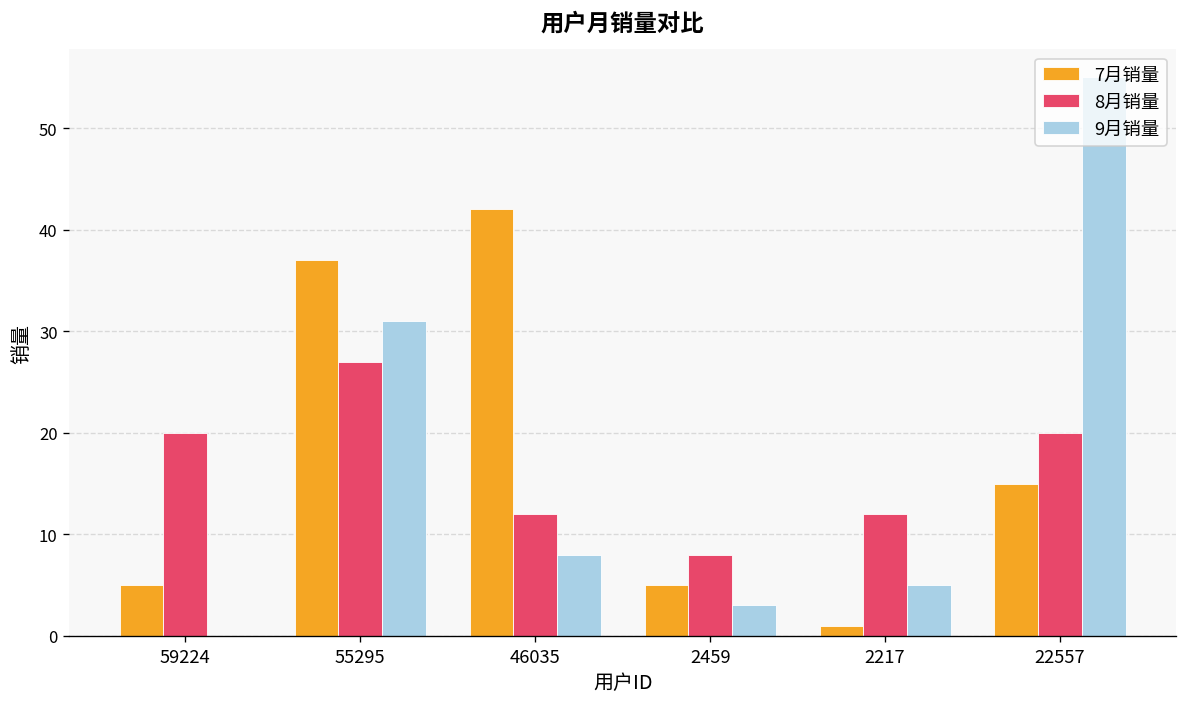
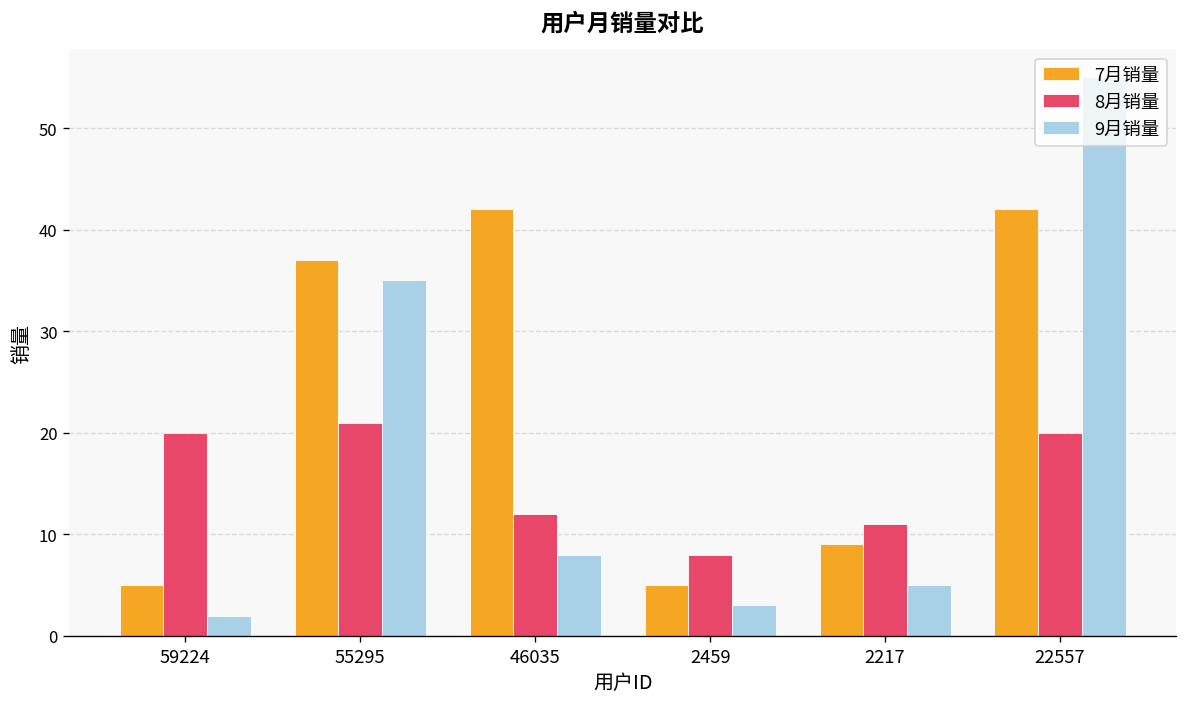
9月销量, 59224: 0 -> 2
8月销量, 55295: 27 -> 21
9月销量, 55295: 31 -> 35
7月销量, 2217: 1 -> 9
8月销量, 2217: 12 -> 11
7月销量, 22557: 15 -> 42
